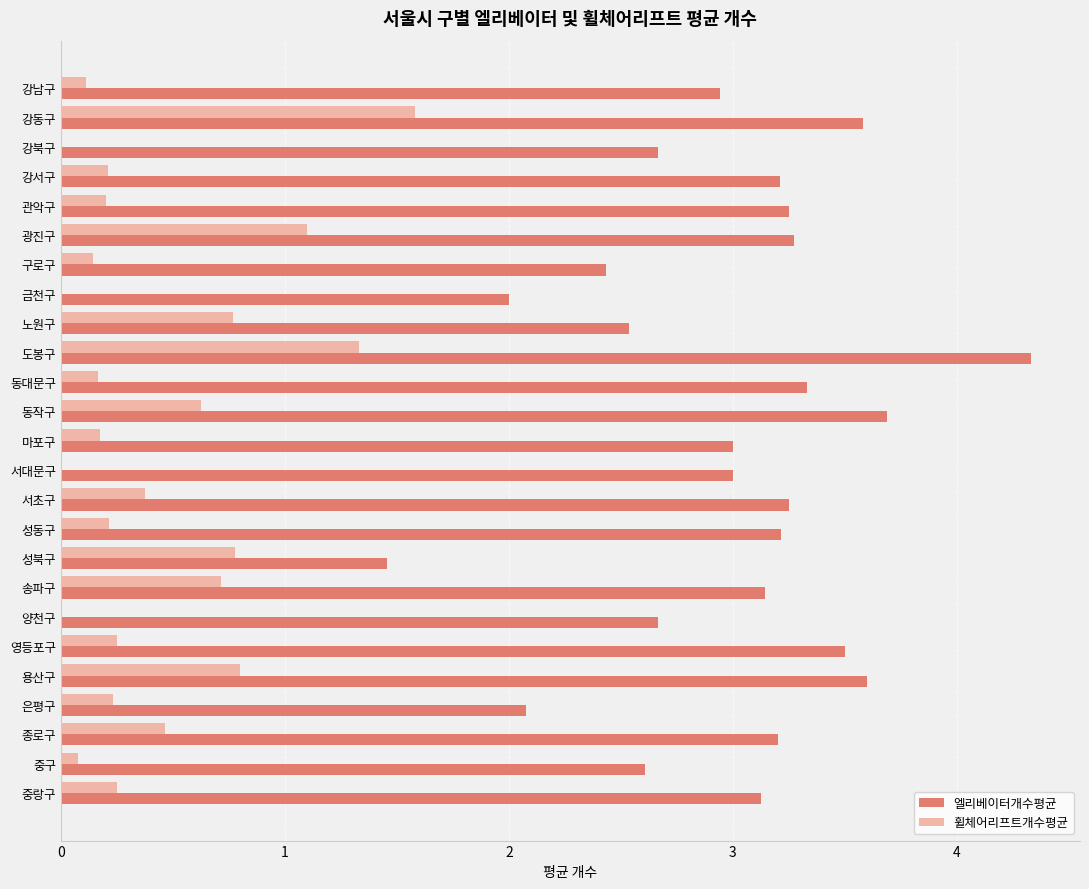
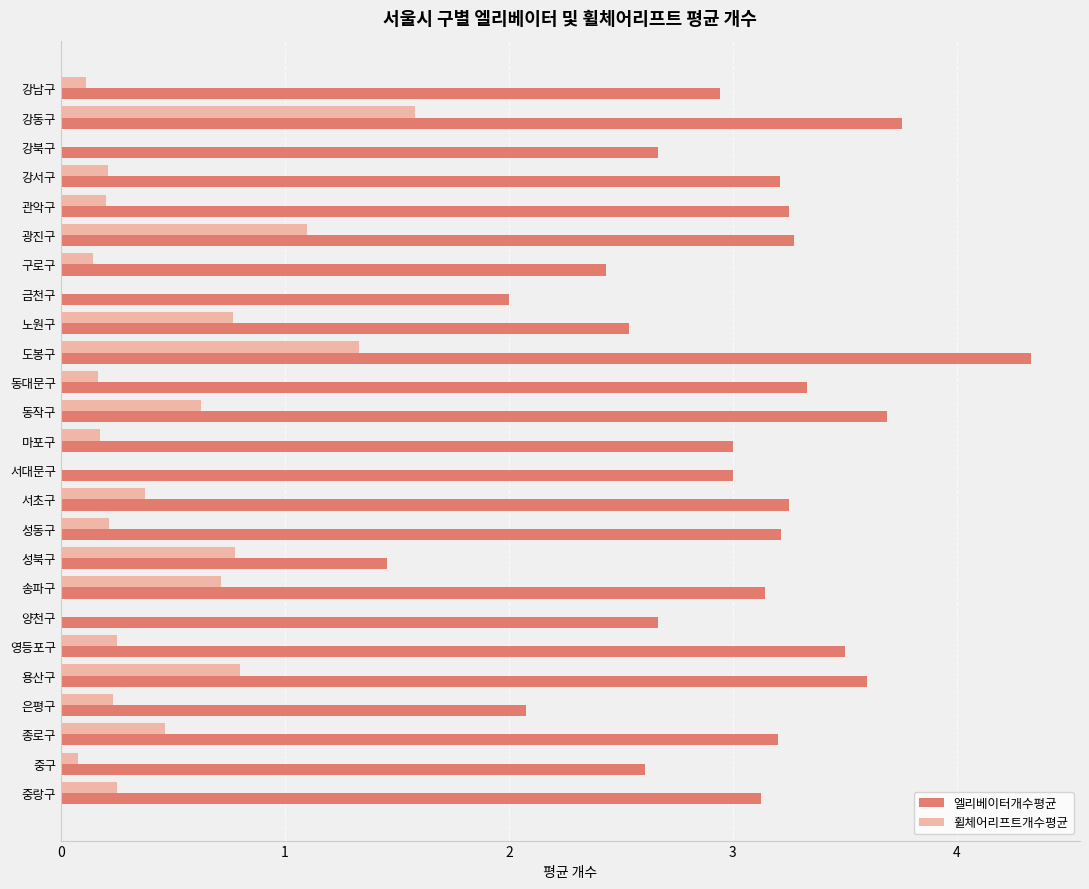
엘리베이터개수평균, 강동구: 3.58 -> 3.76
